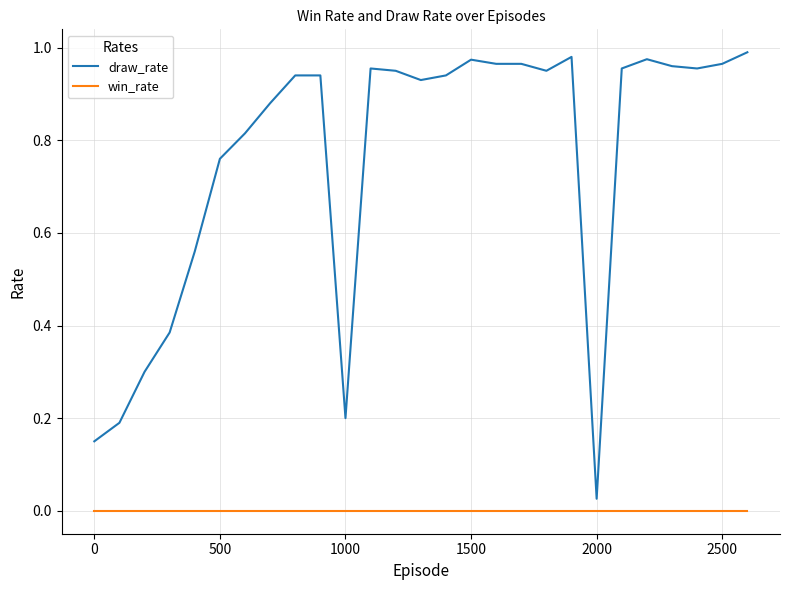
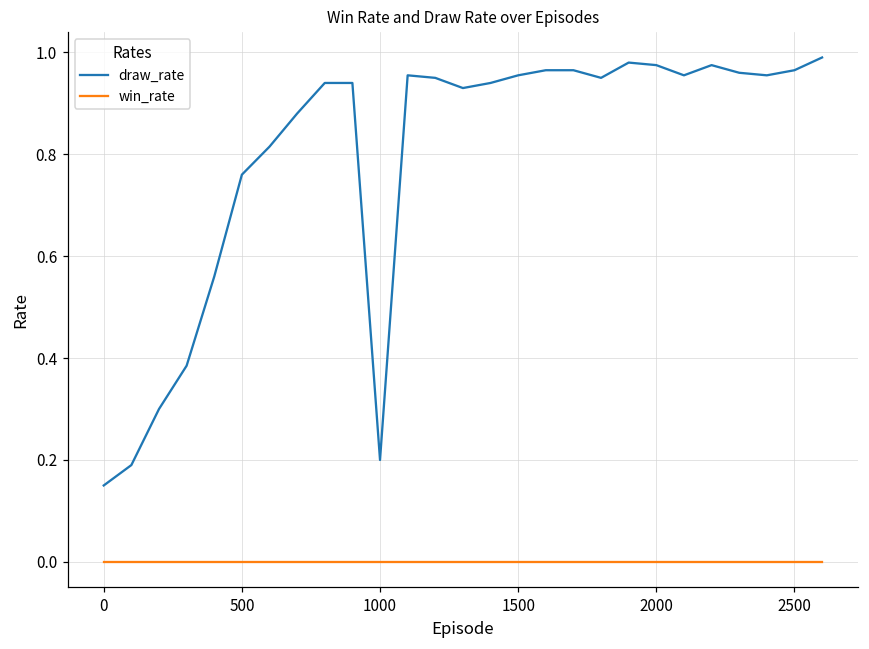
draw_rate, 1500: 0.97 -> 0.96
draw_rate, 2000: 0.03 -> 0.98
